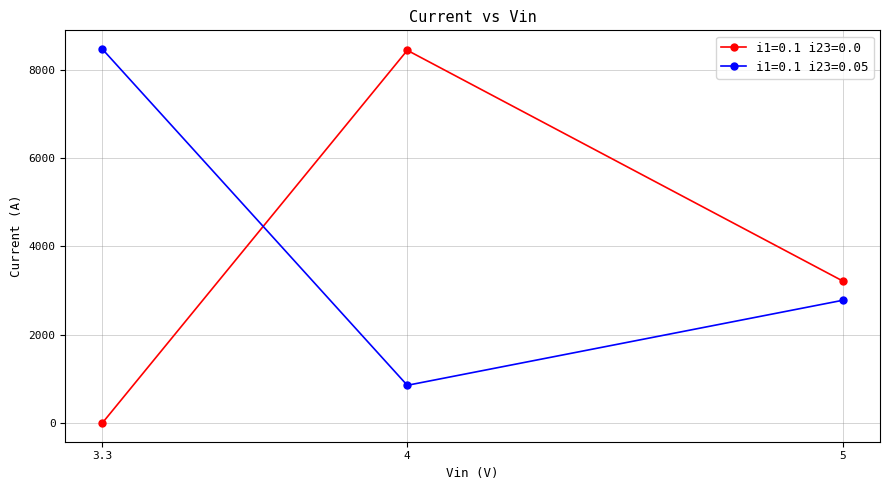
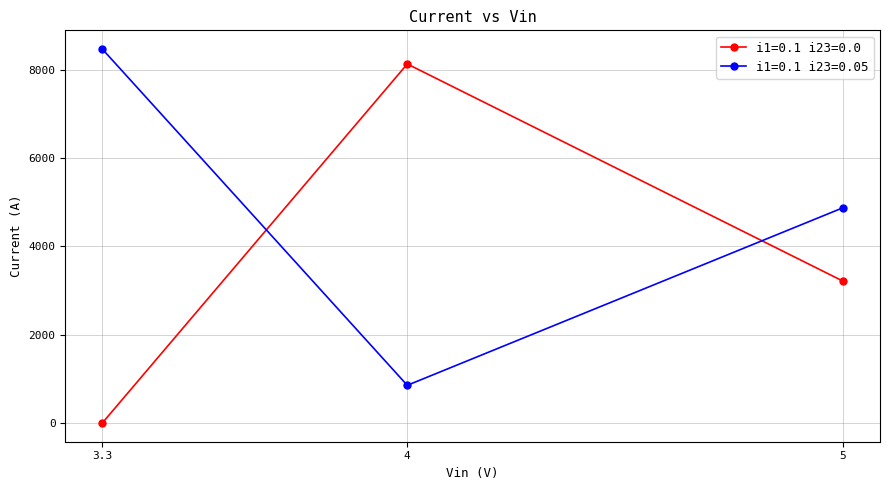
i1=0.1 i23=0.0, 4: 8400 -> 8100
i1=0.1 i23=0.05, 5: 2800 -> 4900
